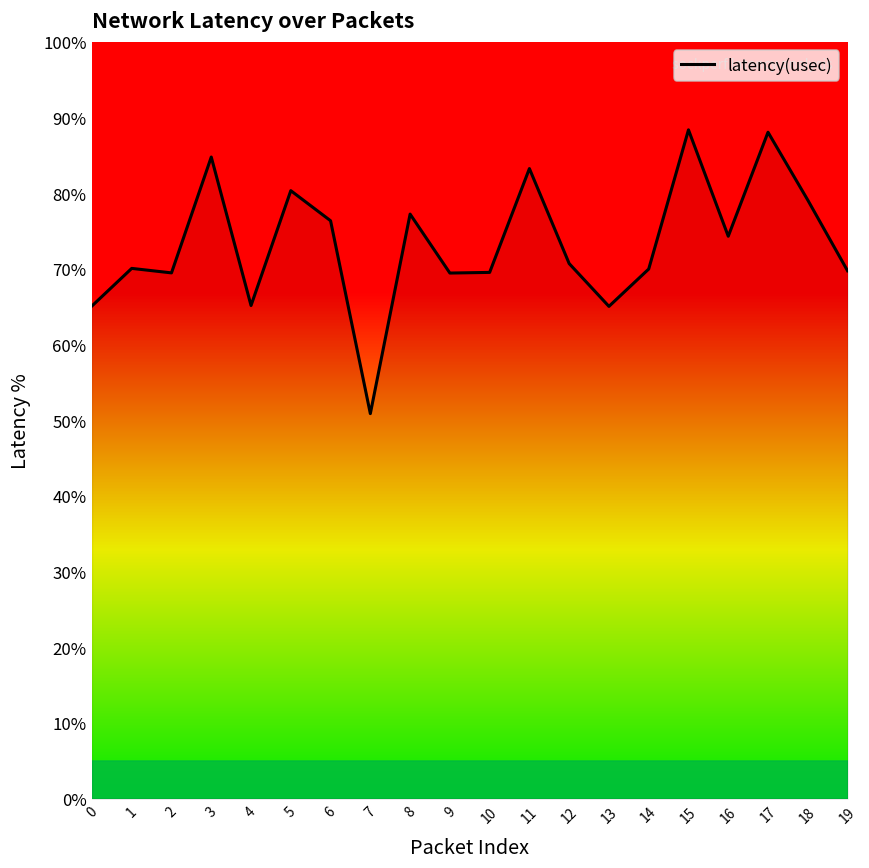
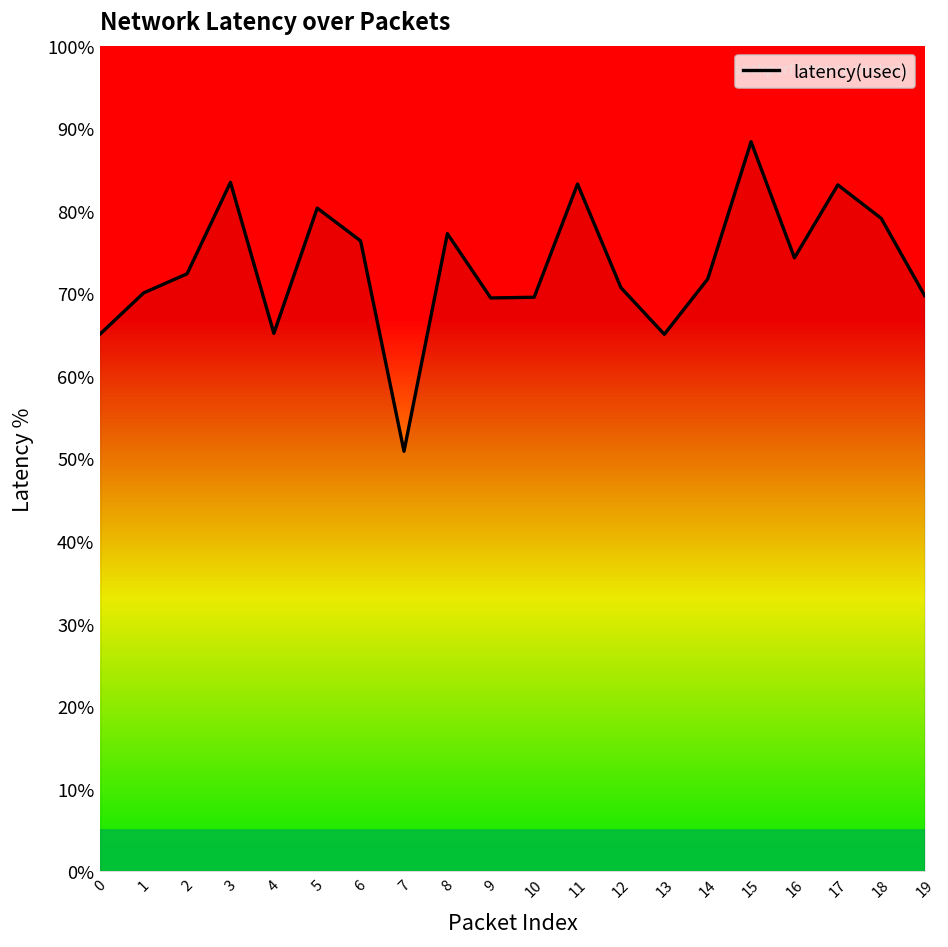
2: 69% -> 72%
3: 85% -> 83%
14: 70% -> 72%
17: 88% -> 83%
